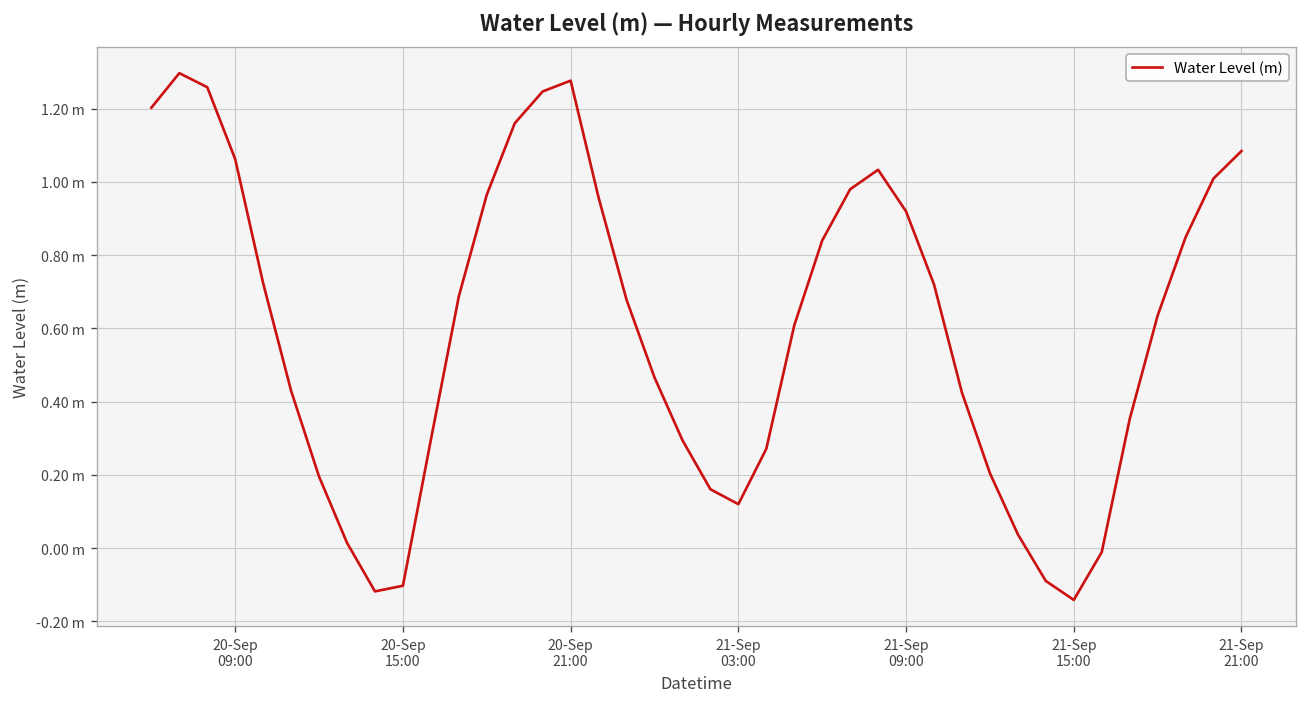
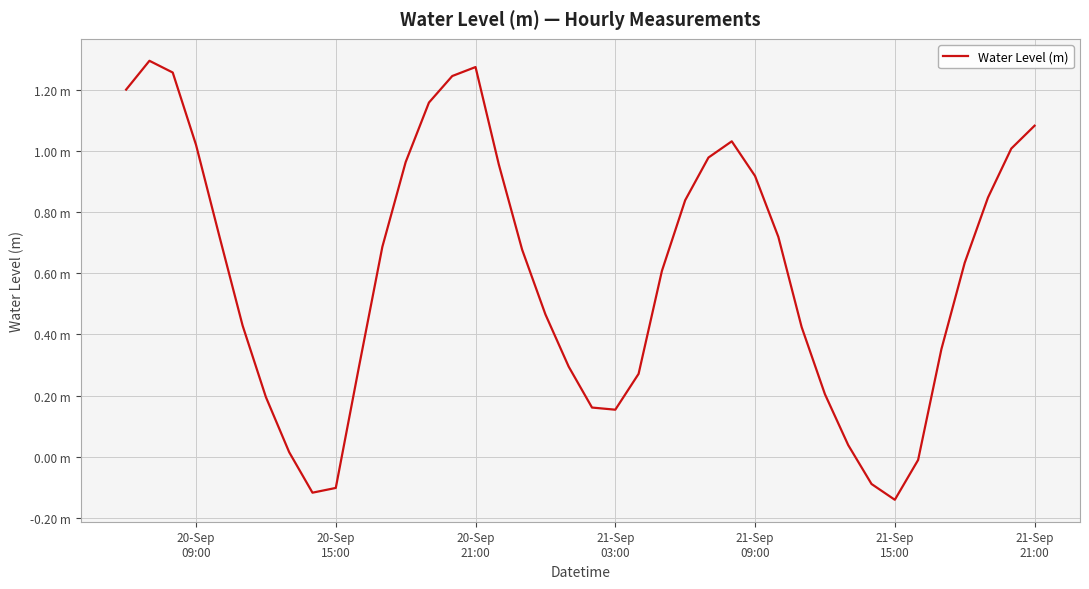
20-Sep 09:00: 1.06 m -> 1.02 m
21-Sep 03:00: 0.12 m -> 0.15 m
